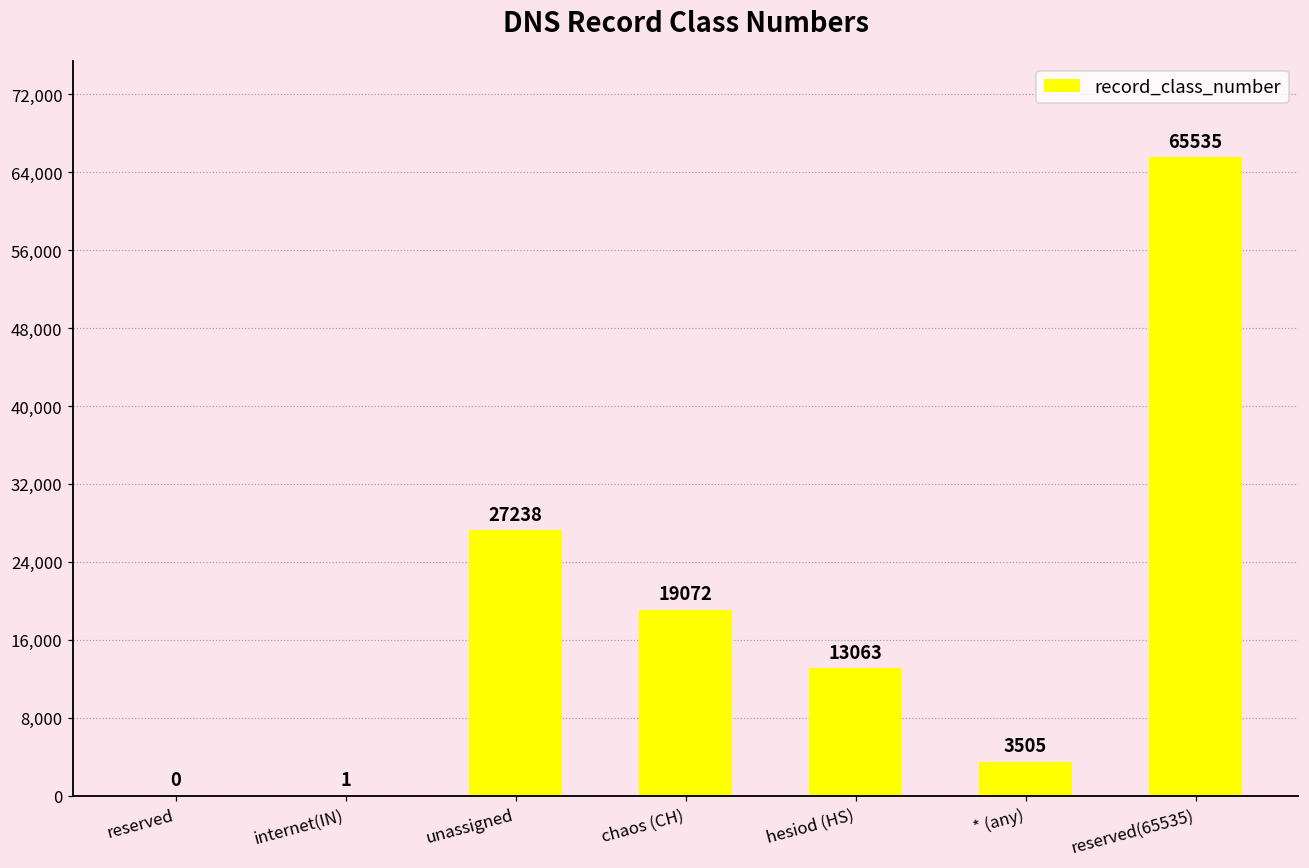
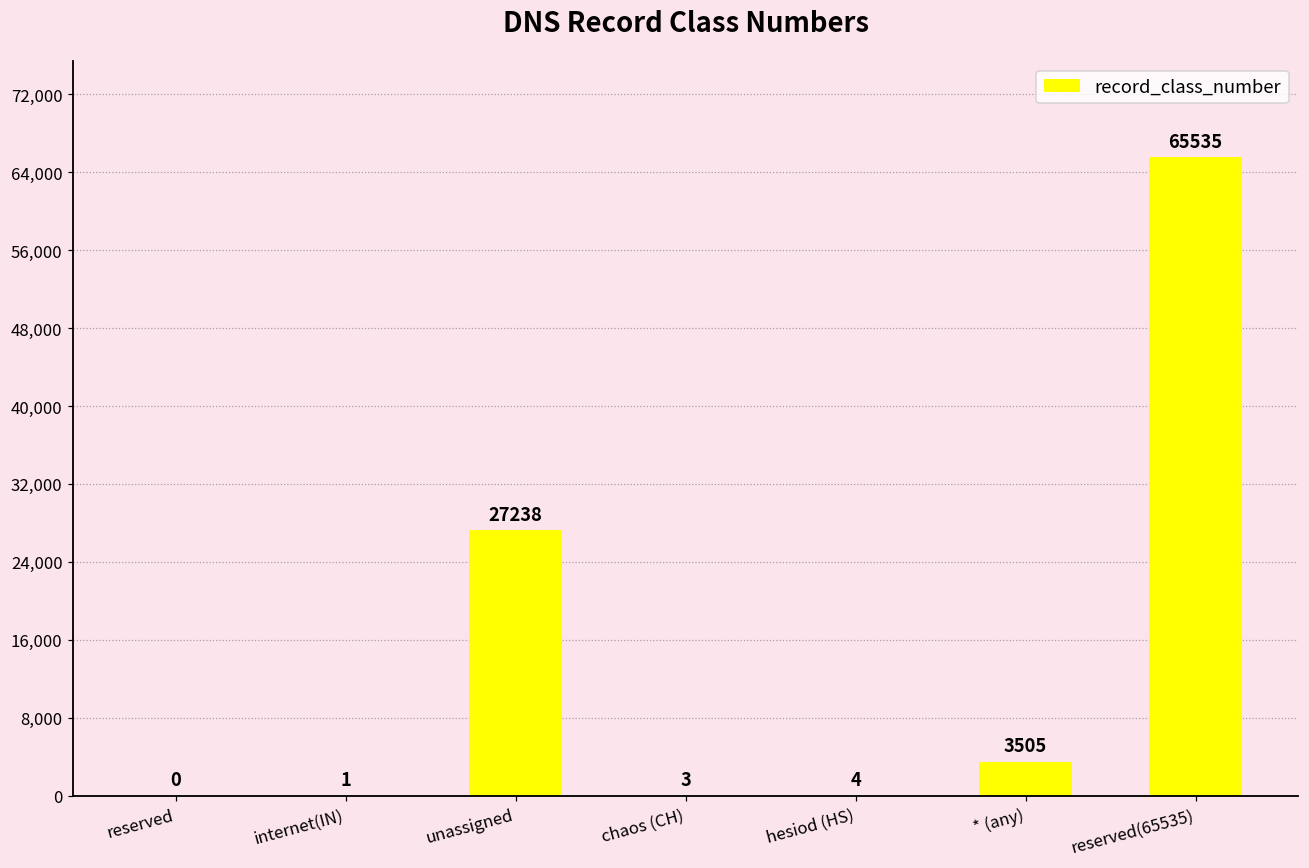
chaos (CH): 19072 -> 3
hesiod (HS): 13063 -> 4
